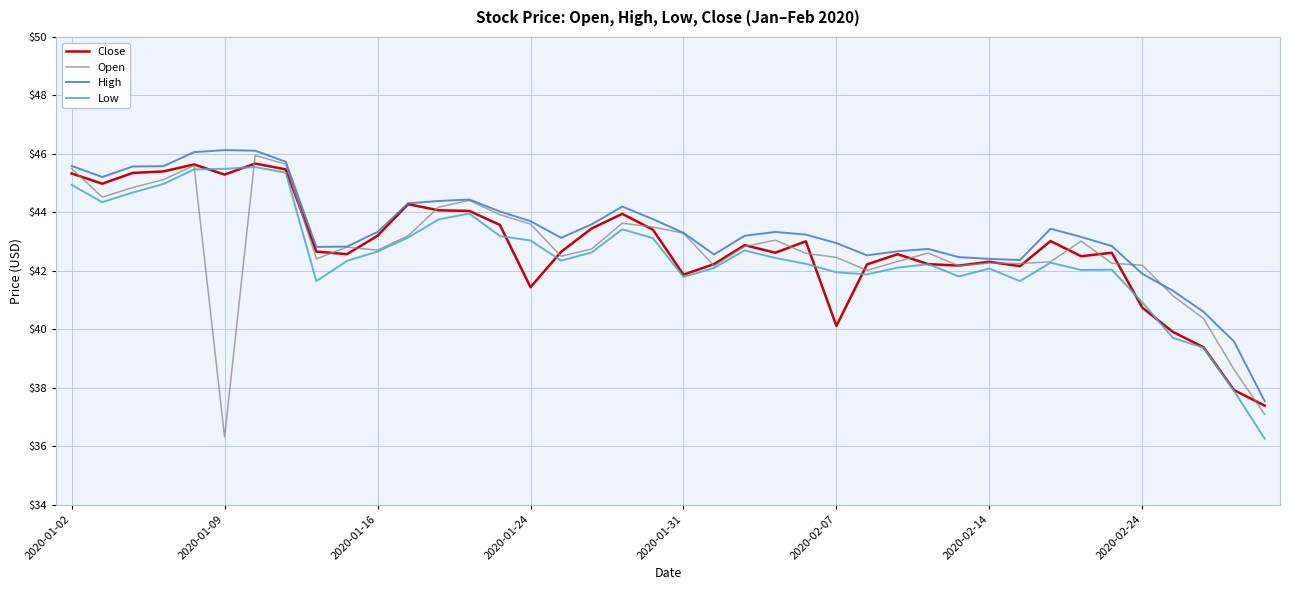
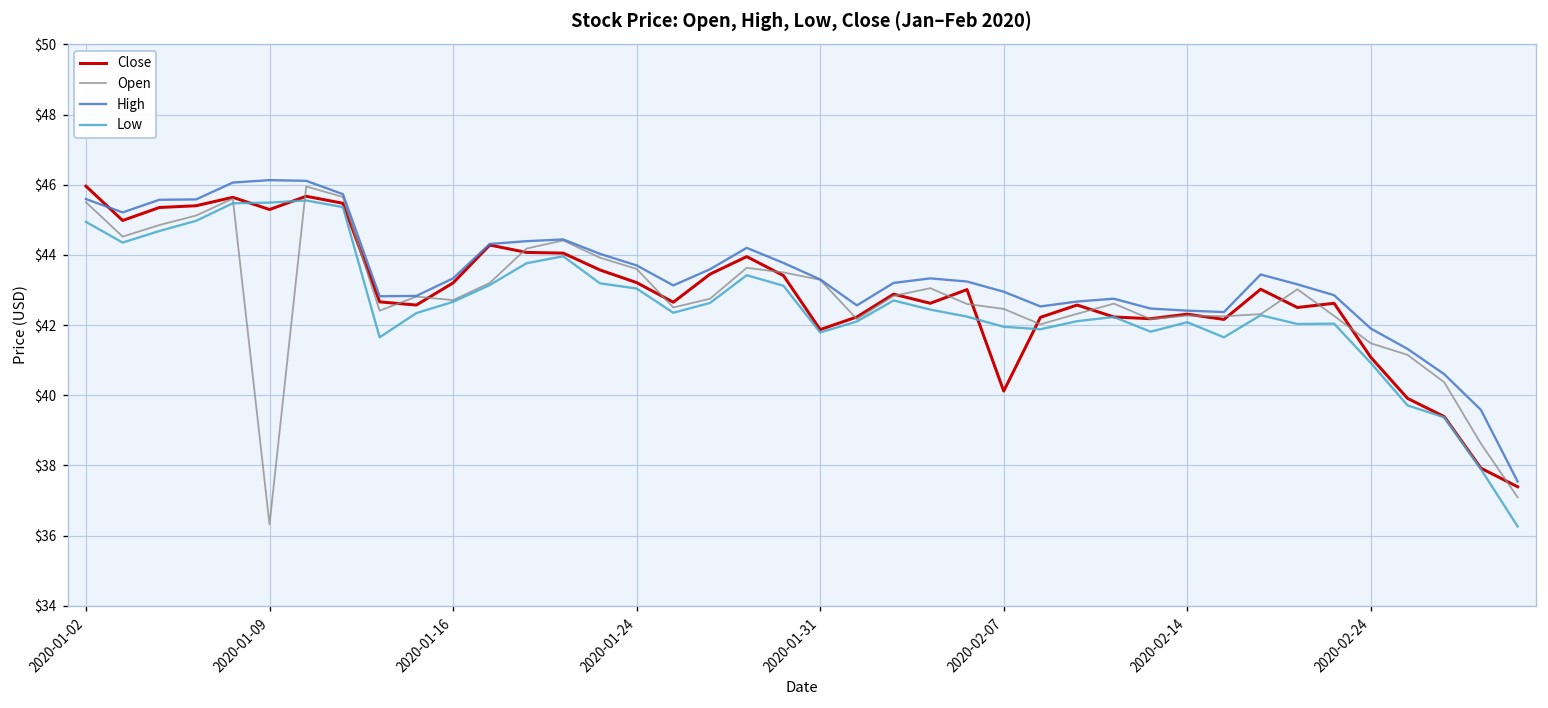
Close, 2020-01-02: $45.3 -> $46.0
Close, 2020-01-24: $41.4 -> $43.2
Close, 2020-02-24: $40.7 -> $41.1
Open, 2020-02-24: $42.2 -> $41.5
